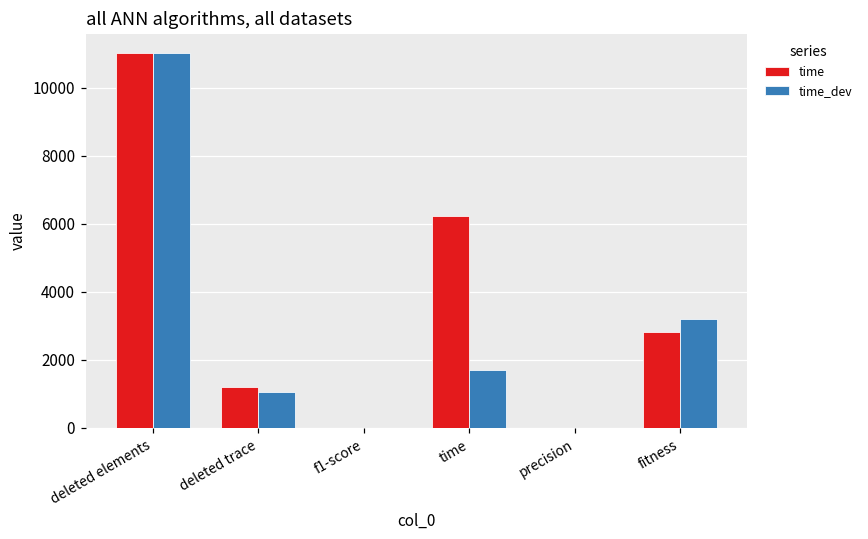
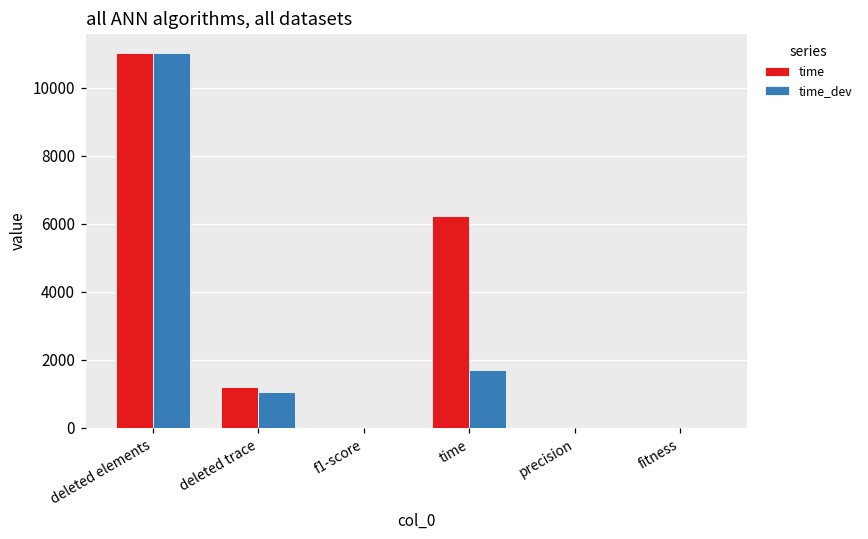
time, fitness: 2800 -> 0
time_dev, fitness: 3200 -> 0
